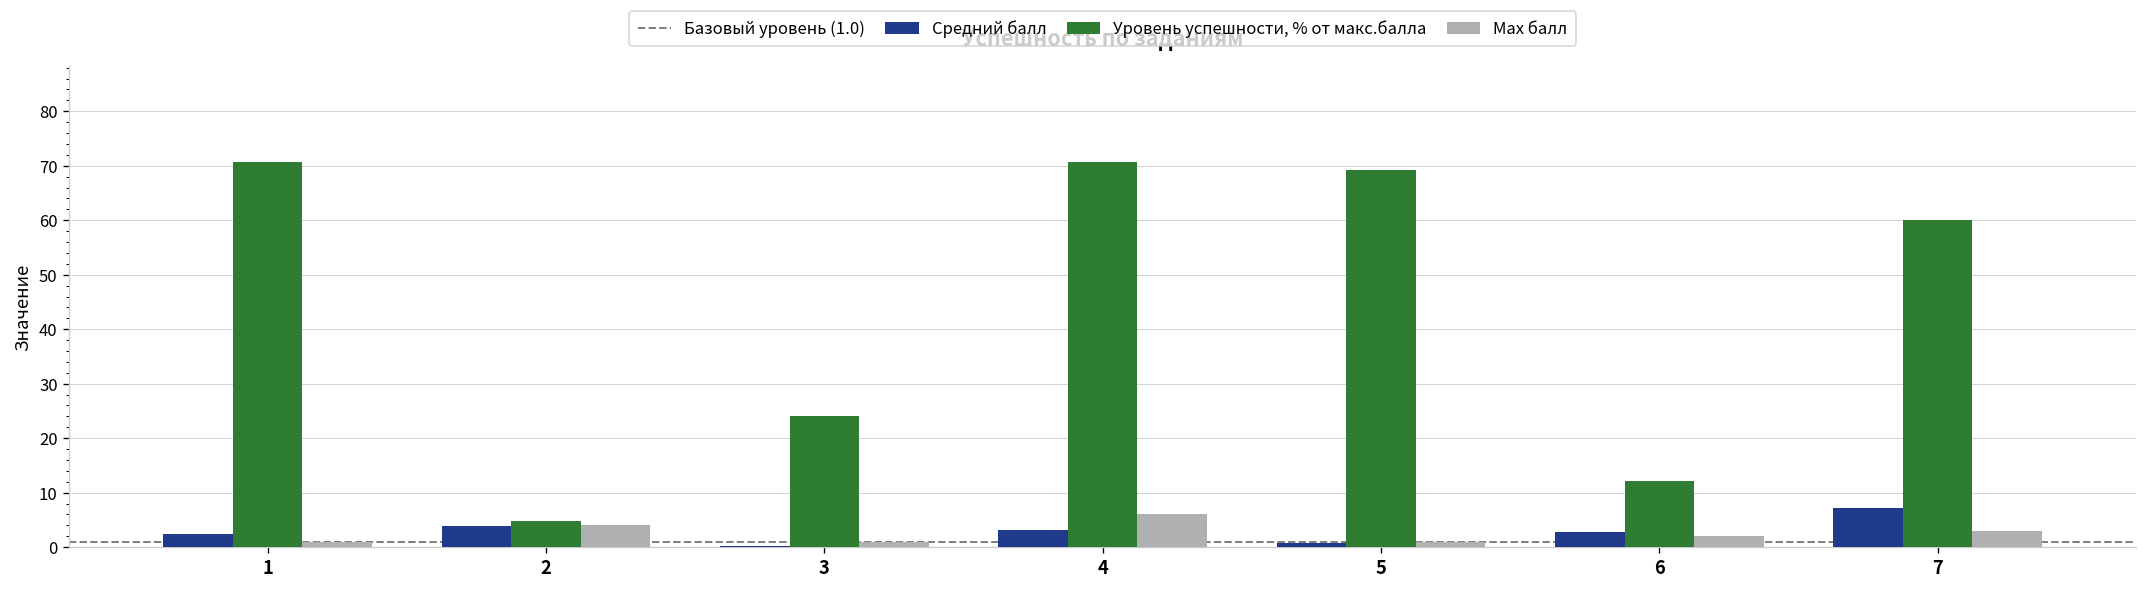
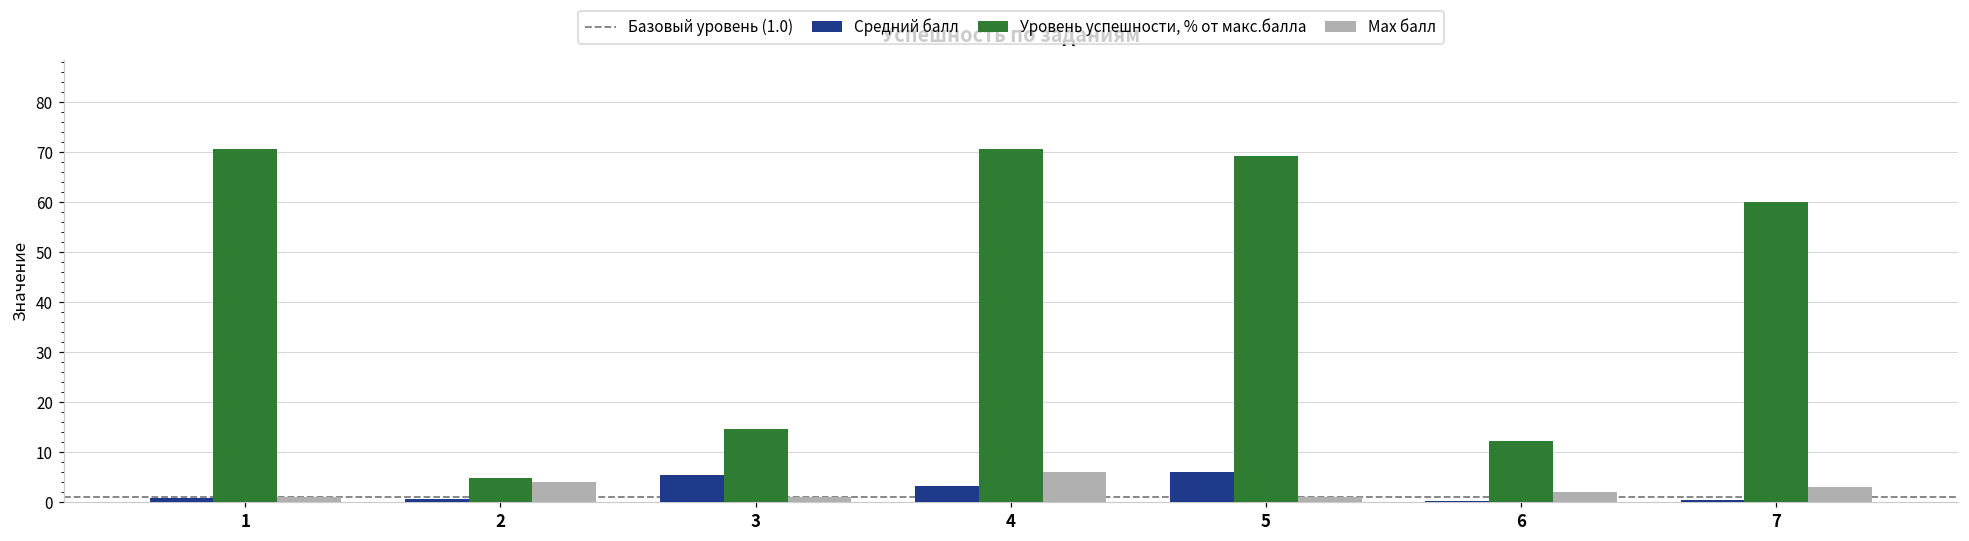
Средний балл, 1: 2 -> 1
Средний балл, 2: 4 -> 1
Средний балл, 3: 0 -> 5
Уровень успешности, % от макс.балла, 3: 24 -> 14
Средний балл, 5: 1 -> 6
Средний балл, 6: 3 -> 0
Средний балл, 7: 7 -> 0
